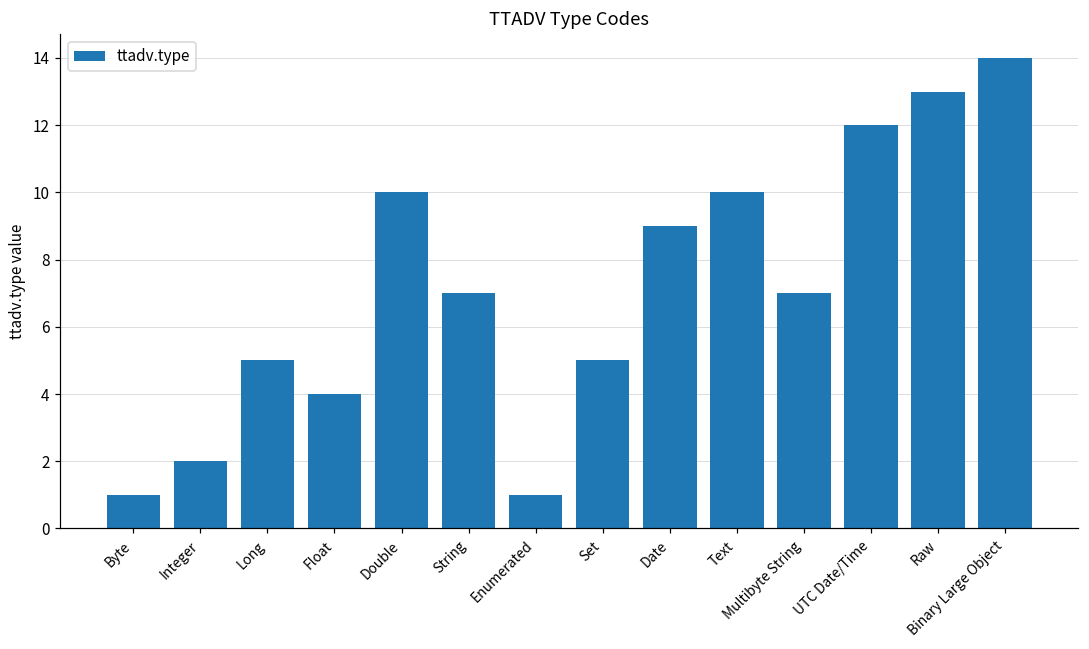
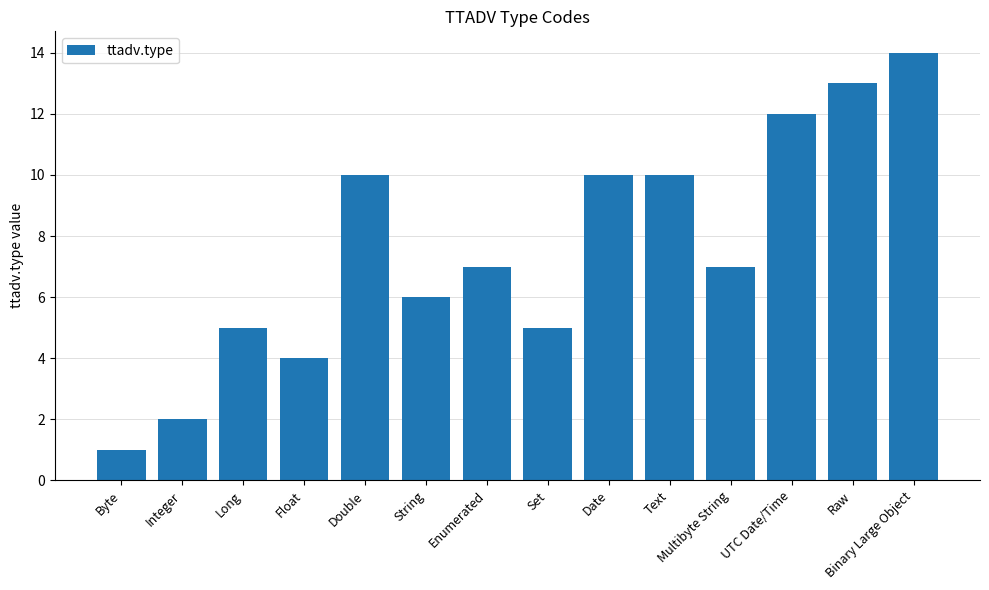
String: 7 -> 6
Enumerated: 1 -> 7
Date: 9 -> 10
